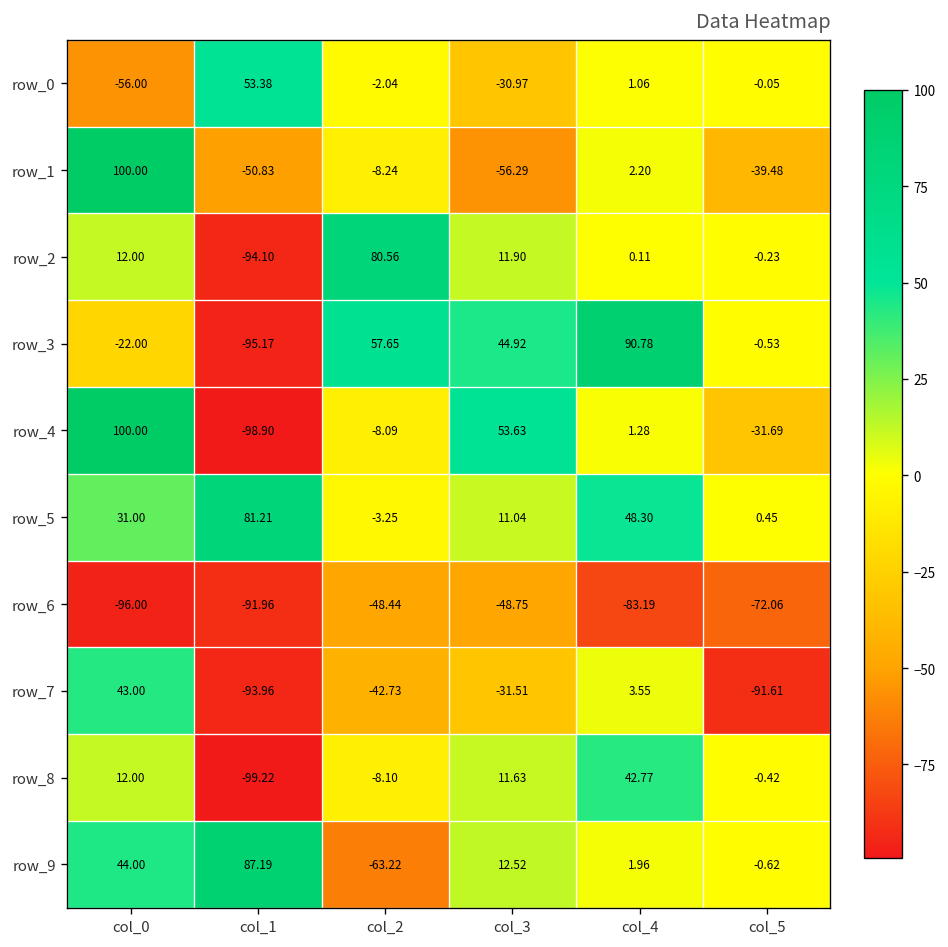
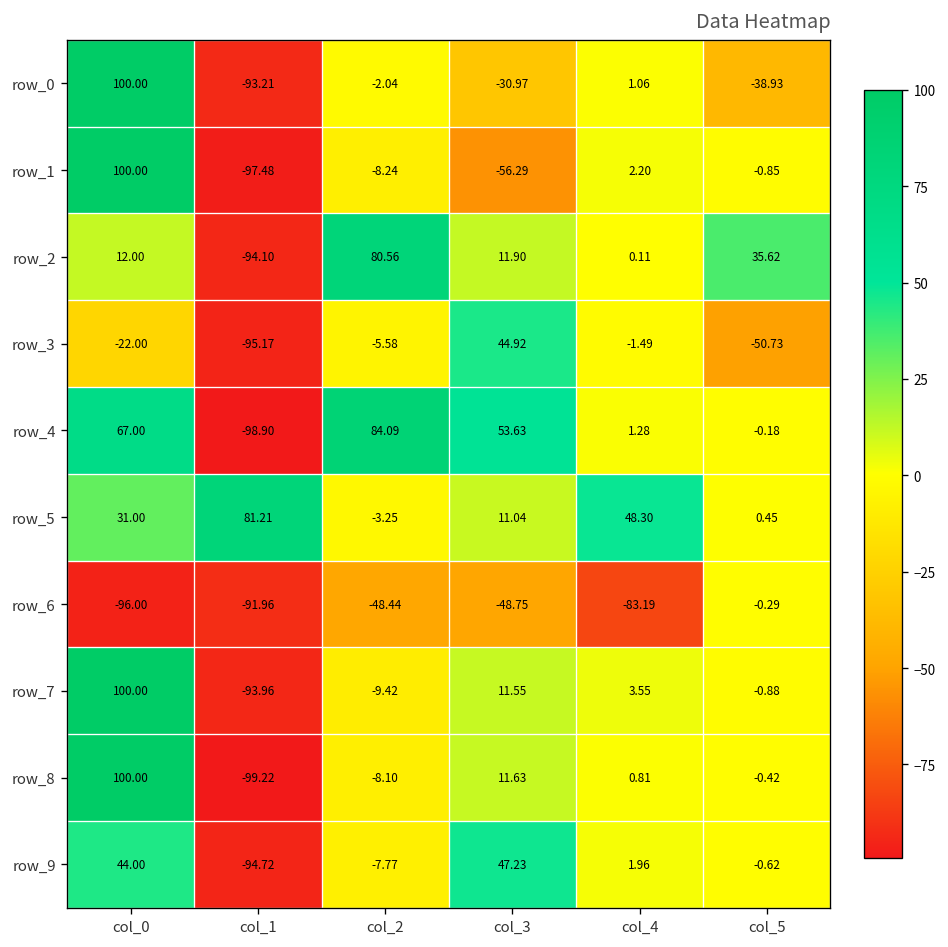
row_0, col_0: -56.00 -> 100.00
row_0, col_1: 53.38 -> -93.21
row_0, col_5: -0.05 -> -38.93
row_1, col_1: -50.83 -> -97.48
row_1, col_5: -39.48 -> -0.85
row_2, col_5: -0.23 -> 35.62
row_3, col_2: 57.65 -> -5.58
row_3, col_4: 90.78 -> -1.49
row_3, col_5: -0.53 -> -50.73
row_4, col_0: 100.00 -> 67.00
row_4, col_2: -8.09 -> 84.09
row_4, col_5: -31.69 -> -0.18
row_6, col_5: -72.06 -> -0.29
row_7, col_0: 43.00 -> 100.00
row_7, col_2: -42.73 -> -9.42
row_7, col_3: -31.51 -> 11.55
row_7, col_5: -91.61 -> -0.88
row_8, col_0: 12.00 -> 100.00
row_8, col_4: 42.77 -> 0.81
row_9, col_1: 87.19 -> -94.72
row_9, col_2: -63.22 -> -7.77
row_9, col_3: 12.52 -> 47.23
